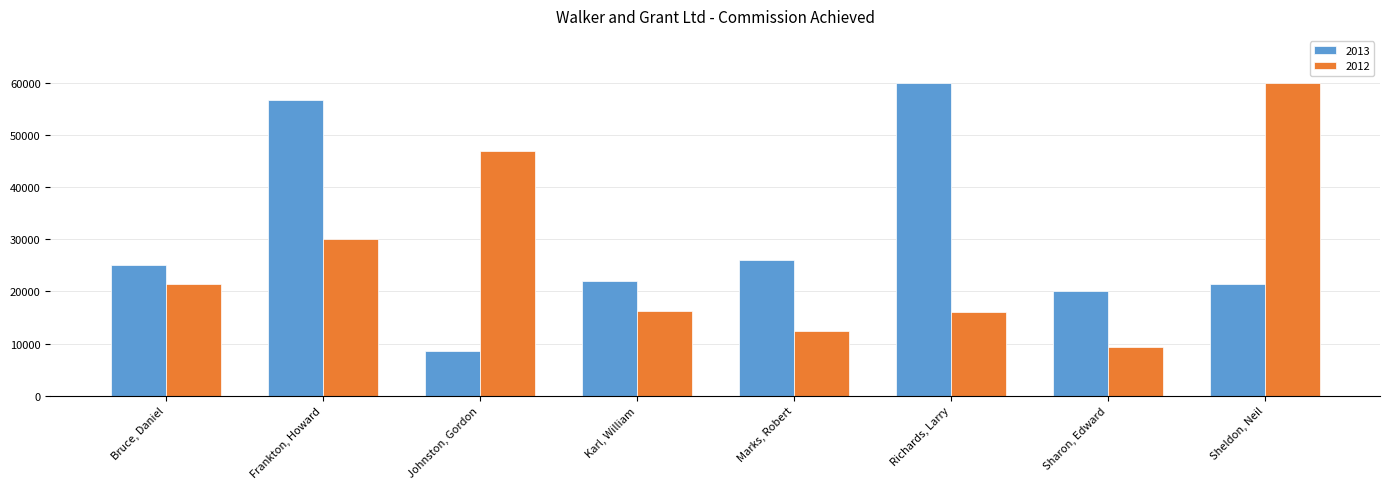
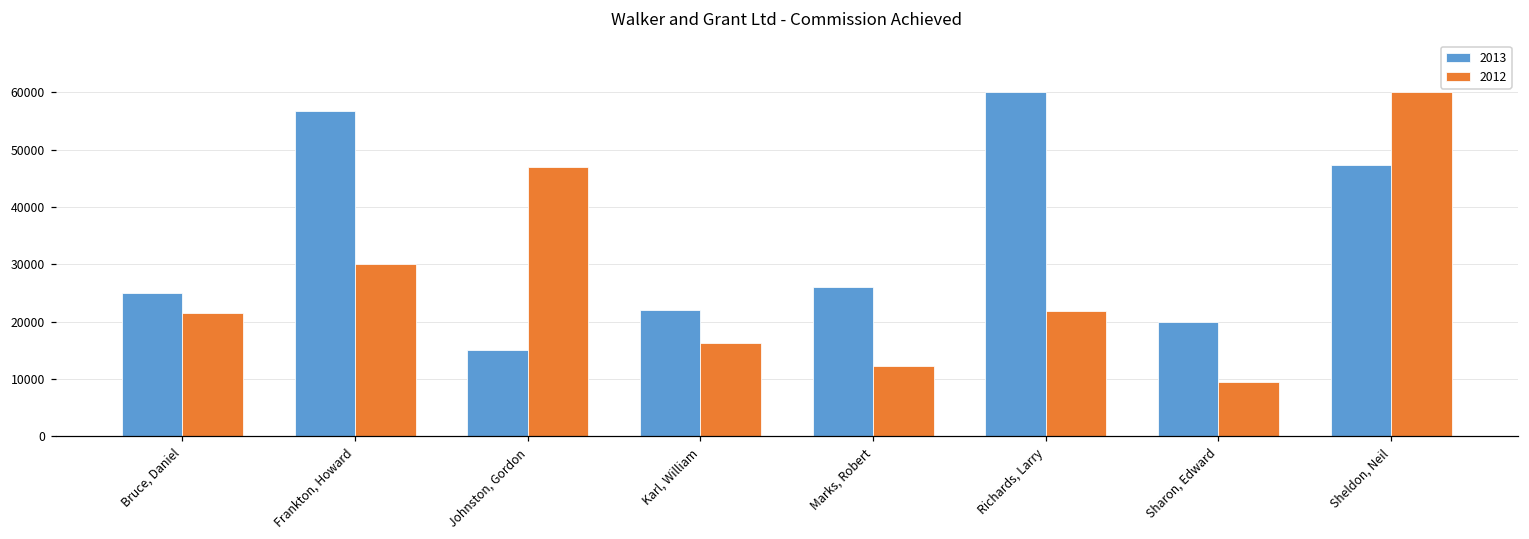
2013, Johnston, Gordon: 9000 -> 15000
2012, Richards, Larry: 16000 -> 22000
2013, Sheldon, Neil: 22000 -> 47000
